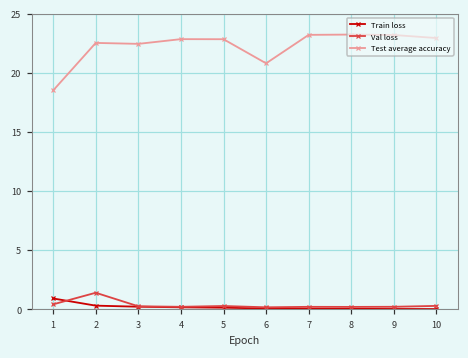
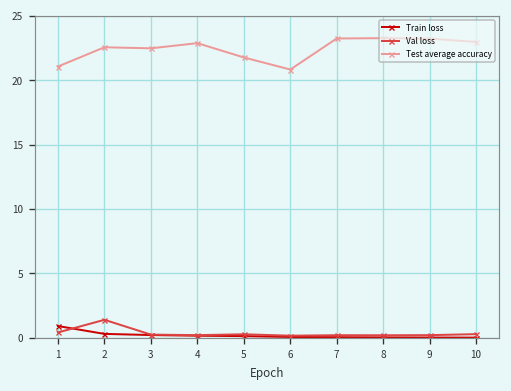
Test average accuracy, 1: 18.5 -> 21.1
Test average accuracy, 5: 22.9 -> 21.8
